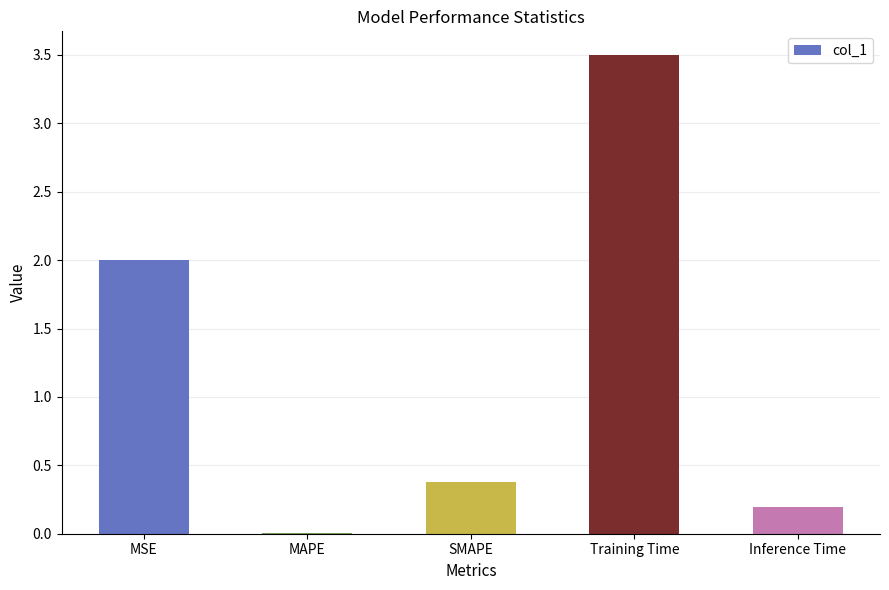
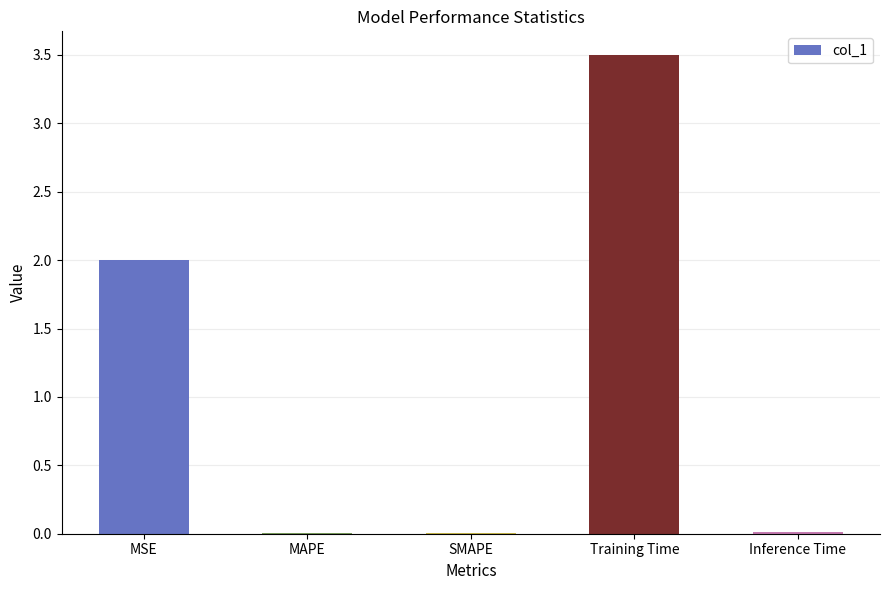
SMAPE: 0.38 -> 0.01
Inference Time: 0.20 -> 0.01
